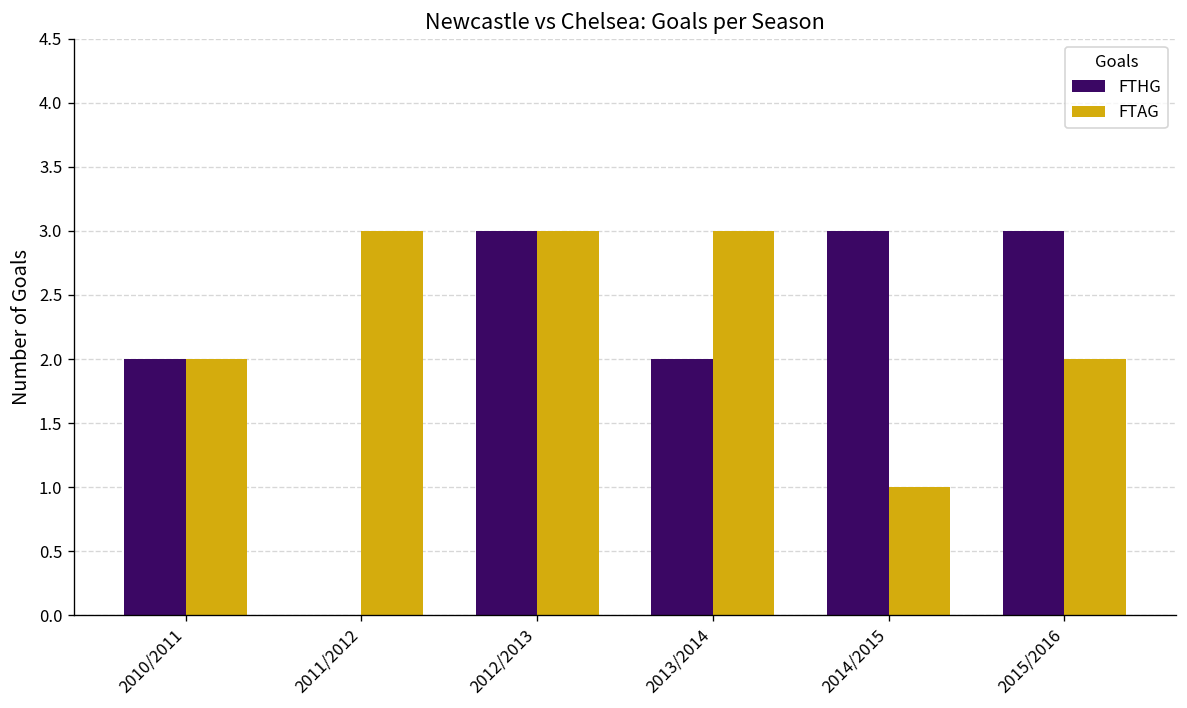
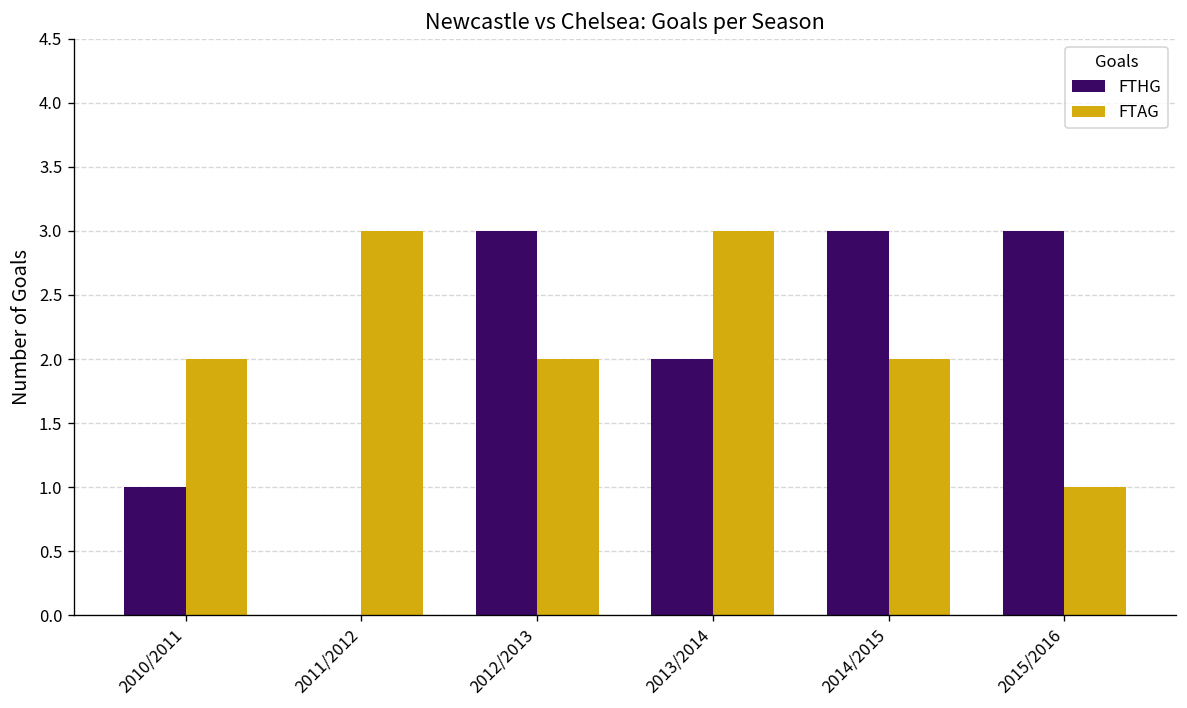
FTHG, 2010/2011: 2 -> 1
FTAG, 2012/2013: 3 -> 2
FTAG, 2014/2015: 1 -> 2
FTAG, 2015/2016: 2 -> 1
